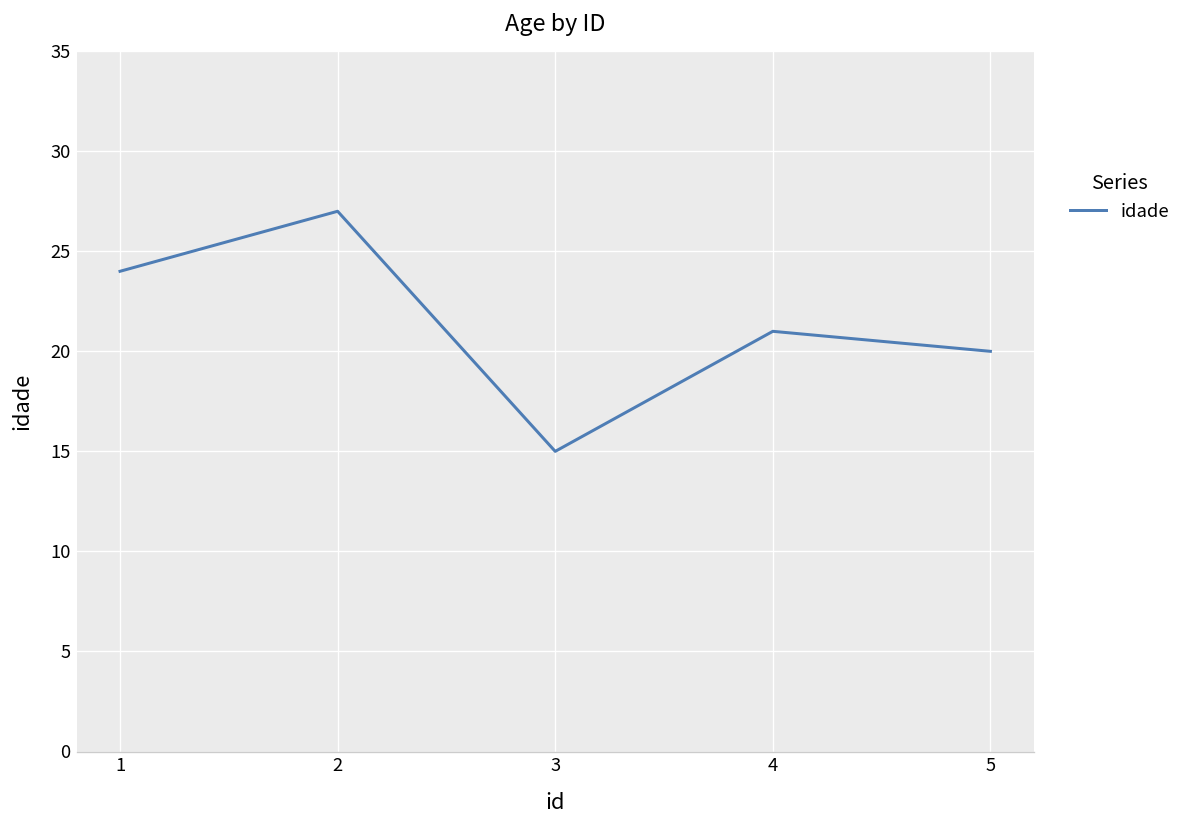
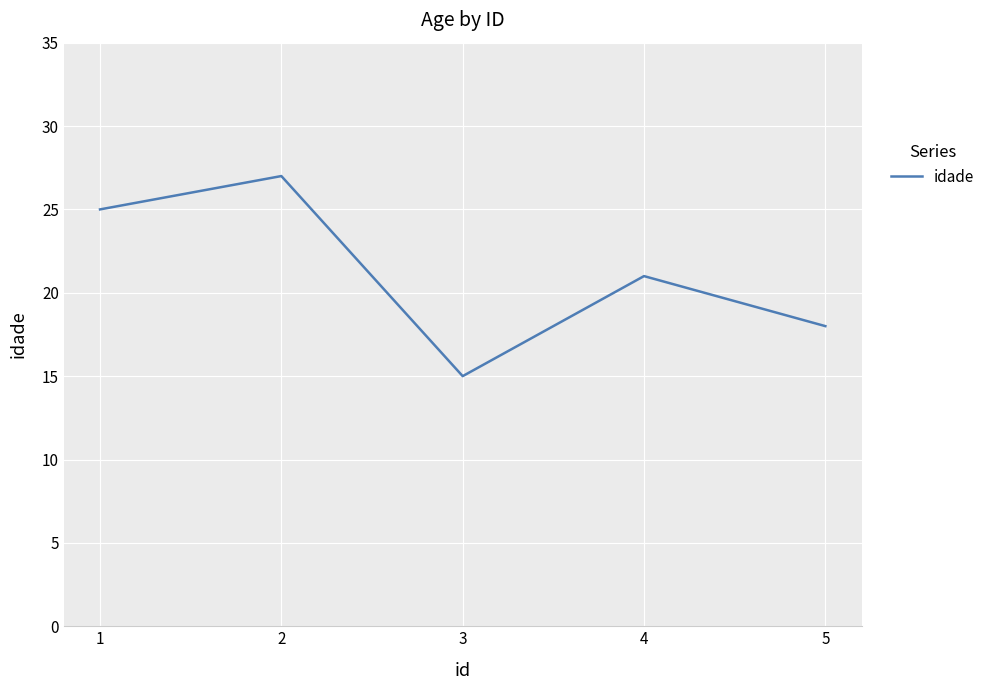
1: 24 -> 25
5: 20 -> 18
